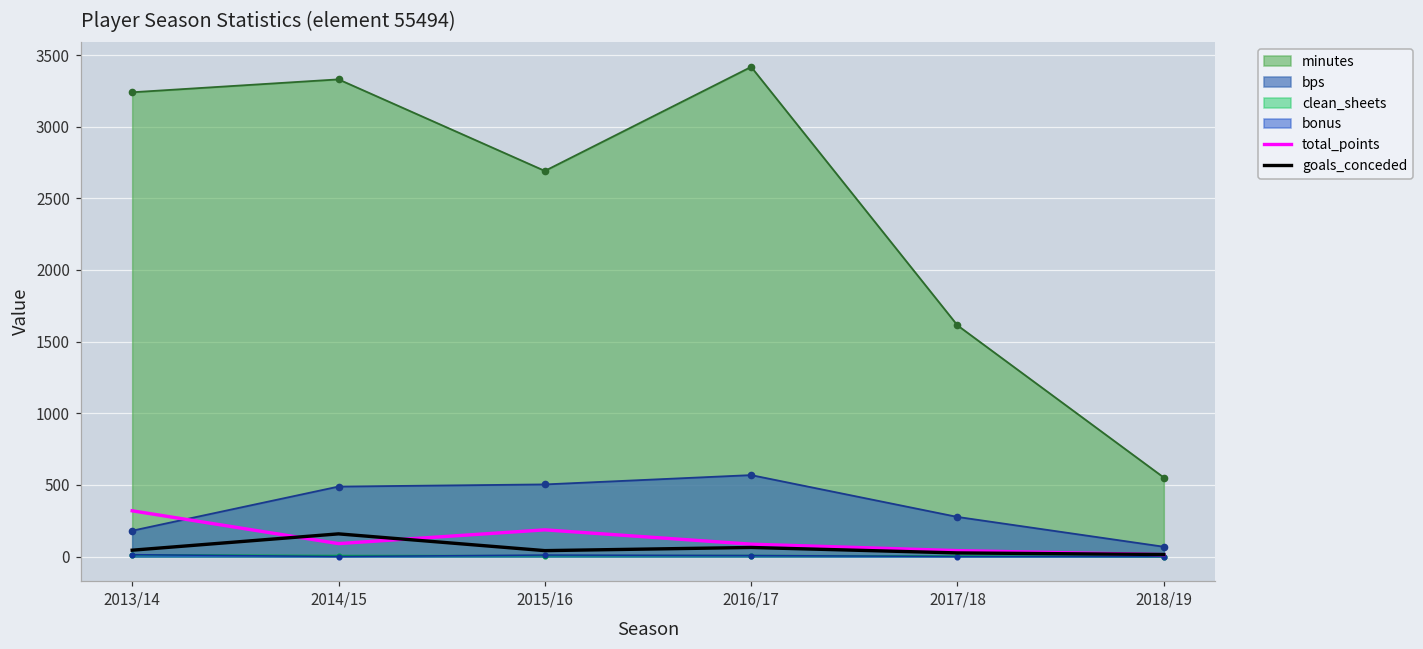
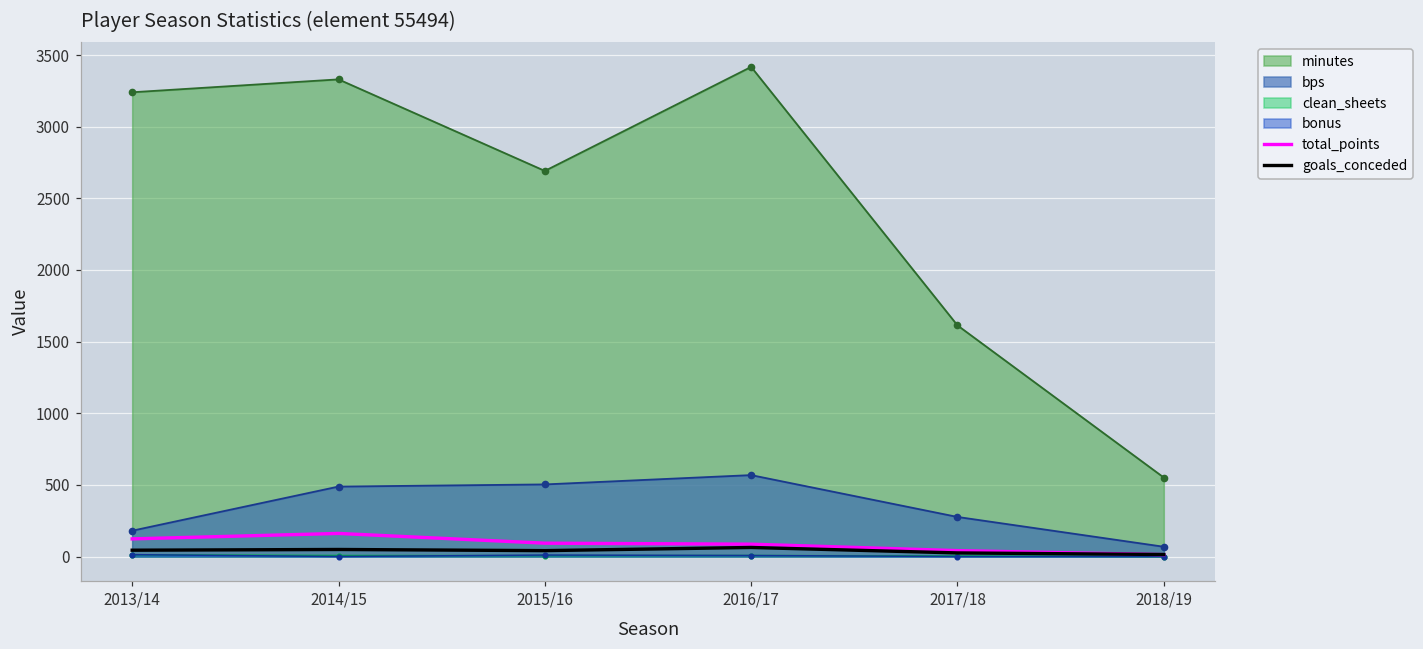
total_points, 2013/14: 320 -> 120
total_points, 2014/15: 90 -> 160
goals_conceded, 2014/15: 160 -> 50
total_points, 2015/16: 190 -> 90
